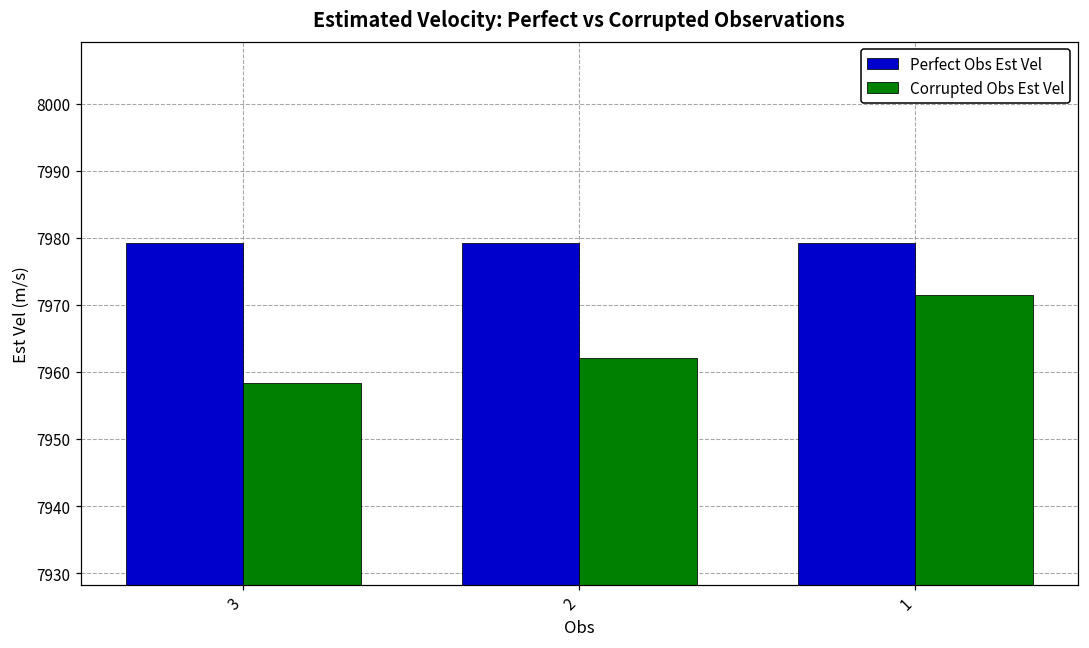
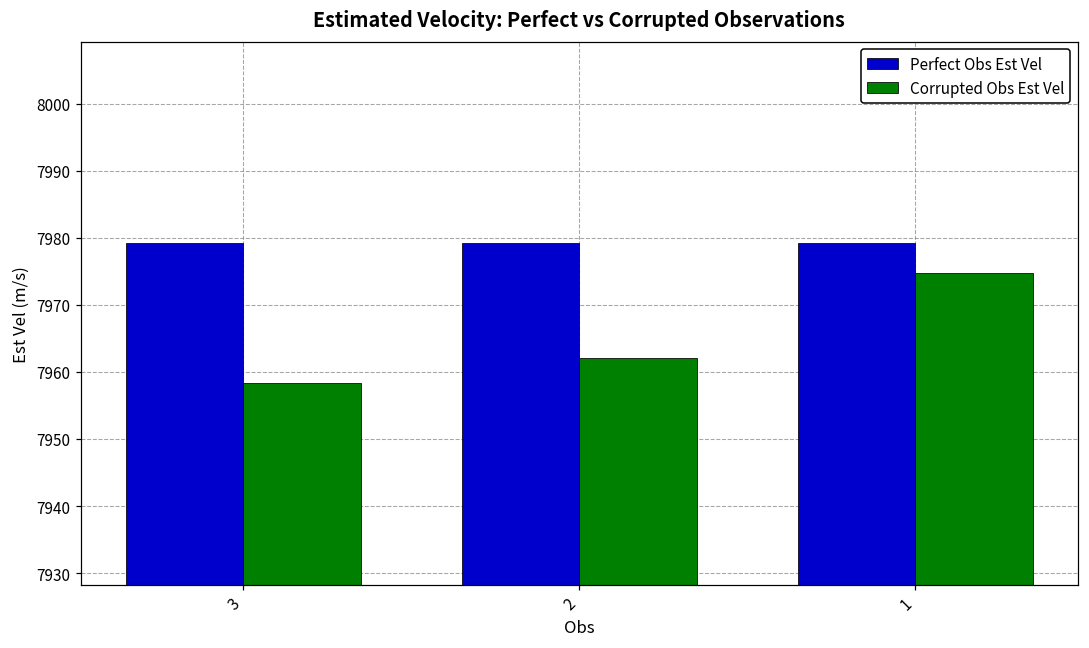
Corrupted Obs Est Vel, 1: 7972 -> 7975
